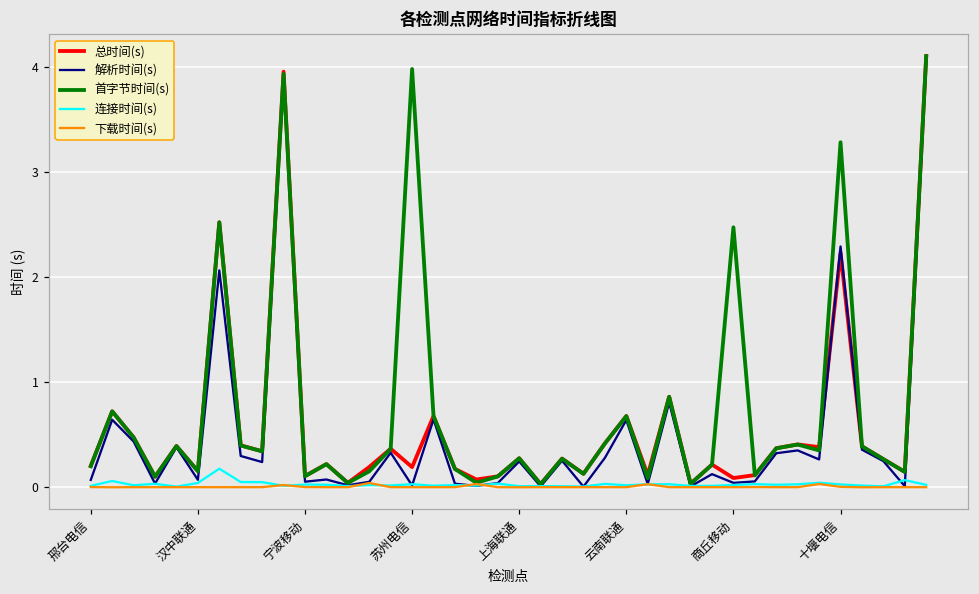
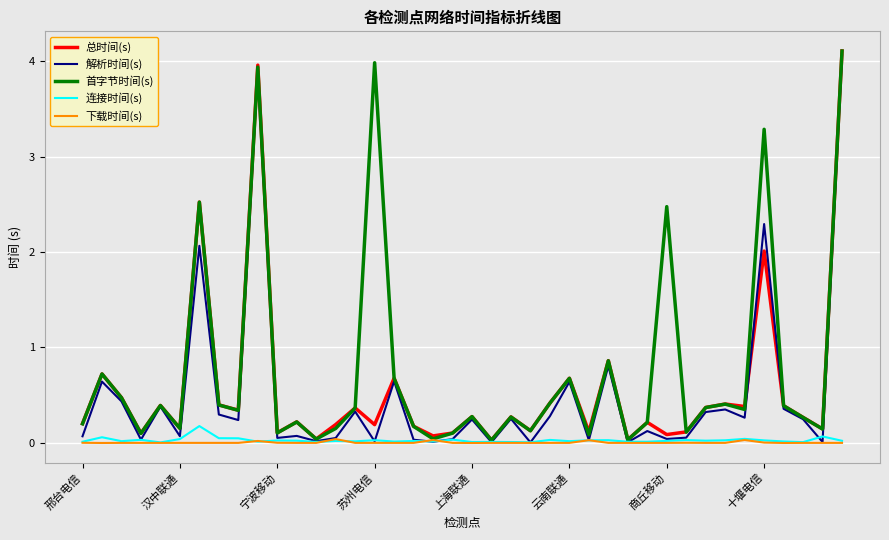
总时间(s), 十堰电信: 2.2 -> 2.0
